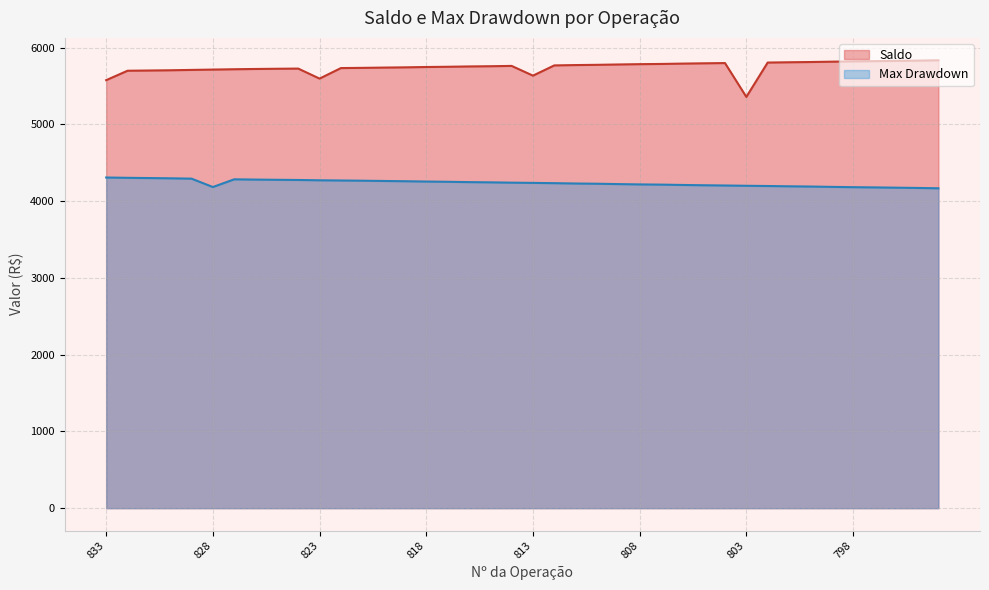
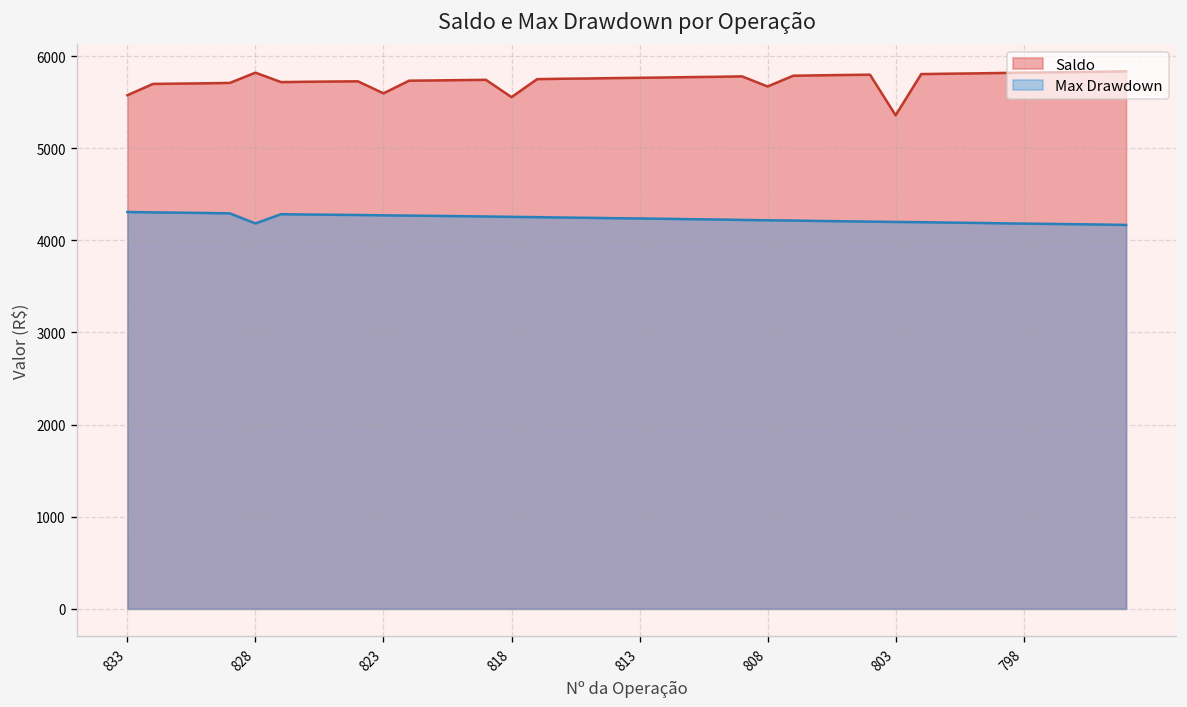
Saldo, 828: 5700 -> 5800
Saldo, 818: 5700 -> 5600
Saldo, 813: 5600 -> 5800
Saldo, 808: 5800 -> 5700
